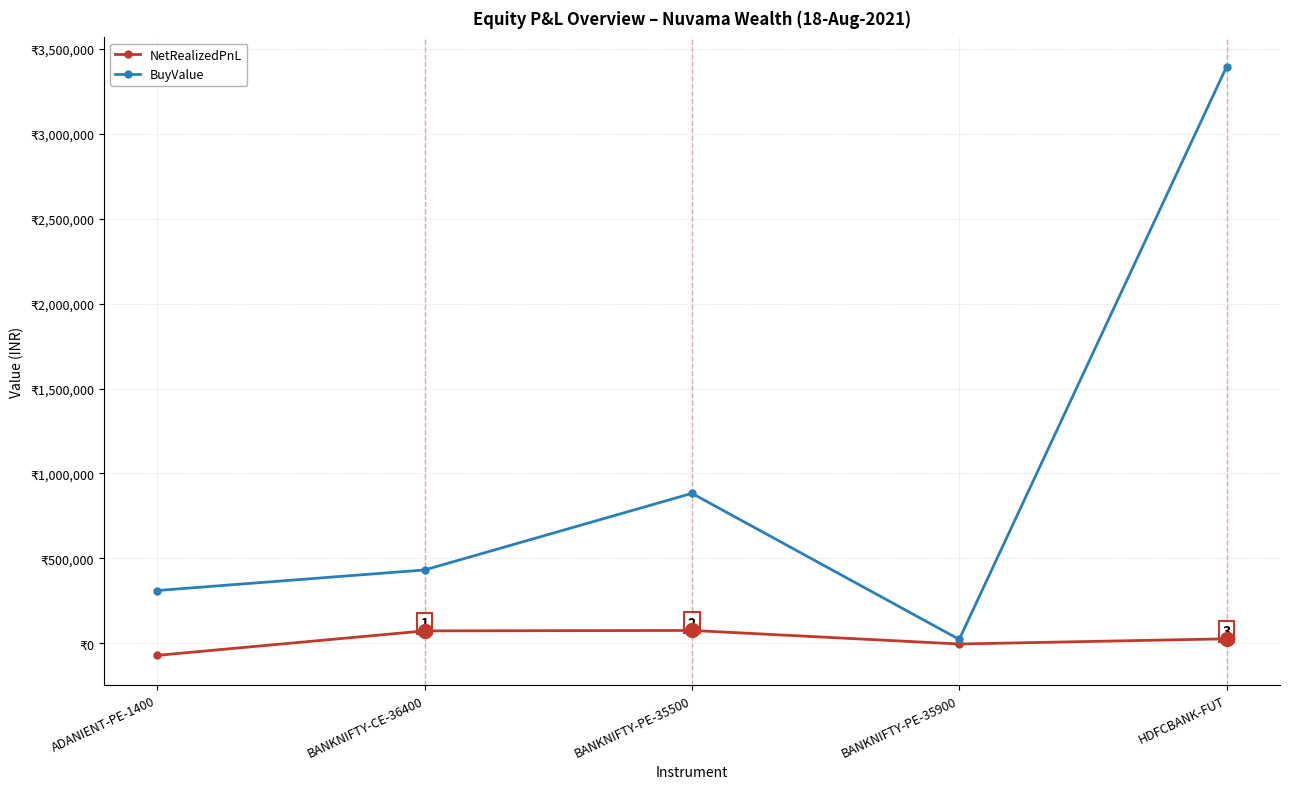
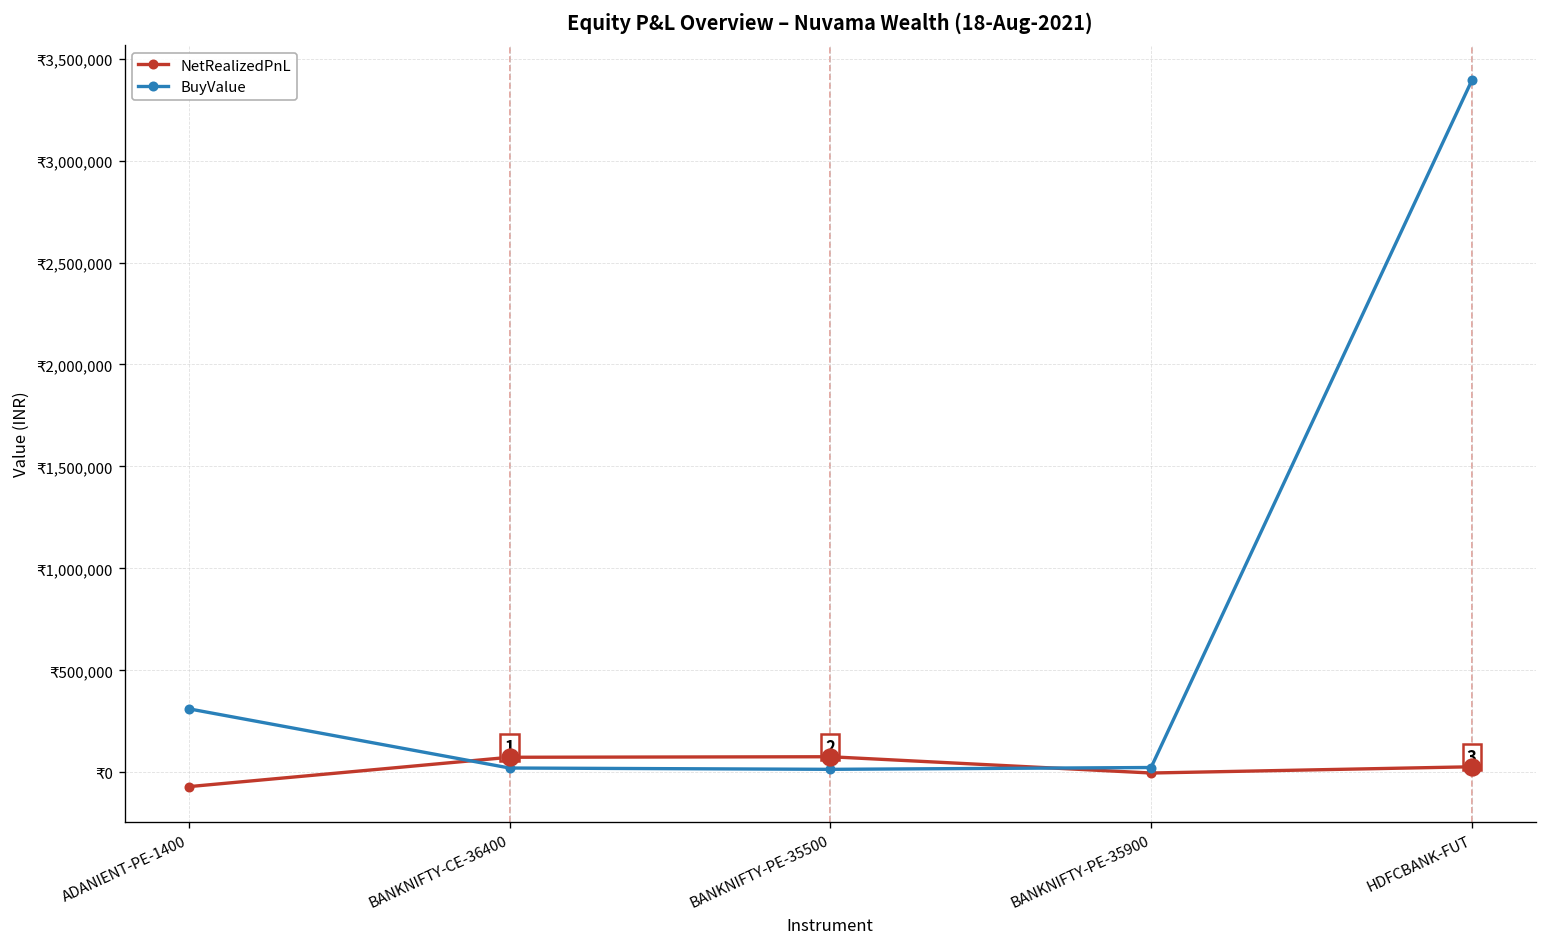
BuyValue, BANKNIFTY-CE-36400: ₹430,000 -> ₹20,000
BuyValue, BANKNIFTY-PE-35500: ₹880,000 -> ₹10,000
